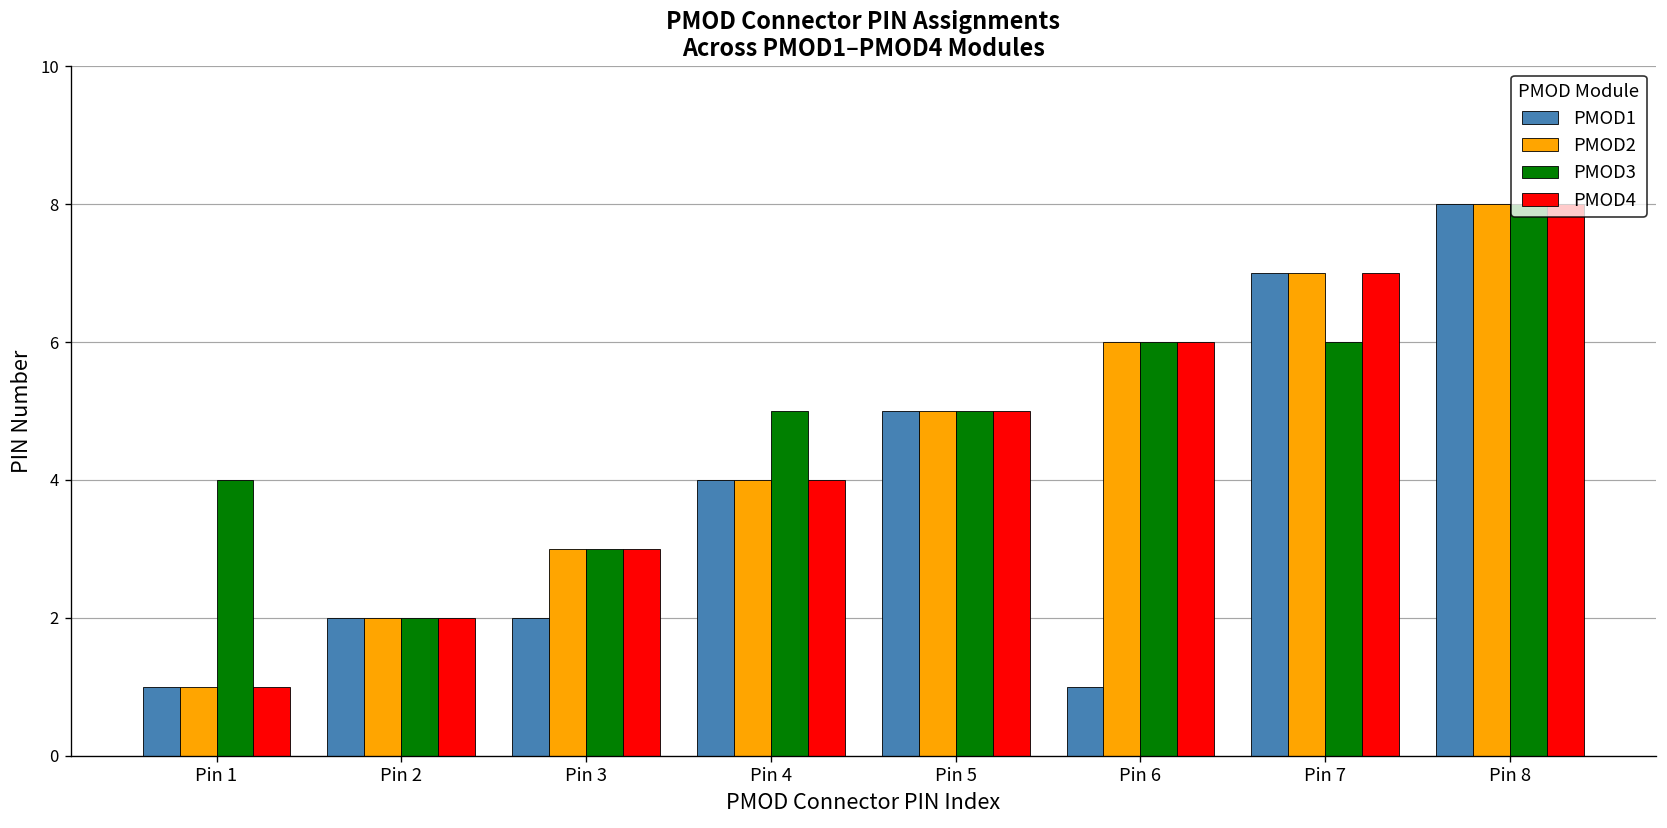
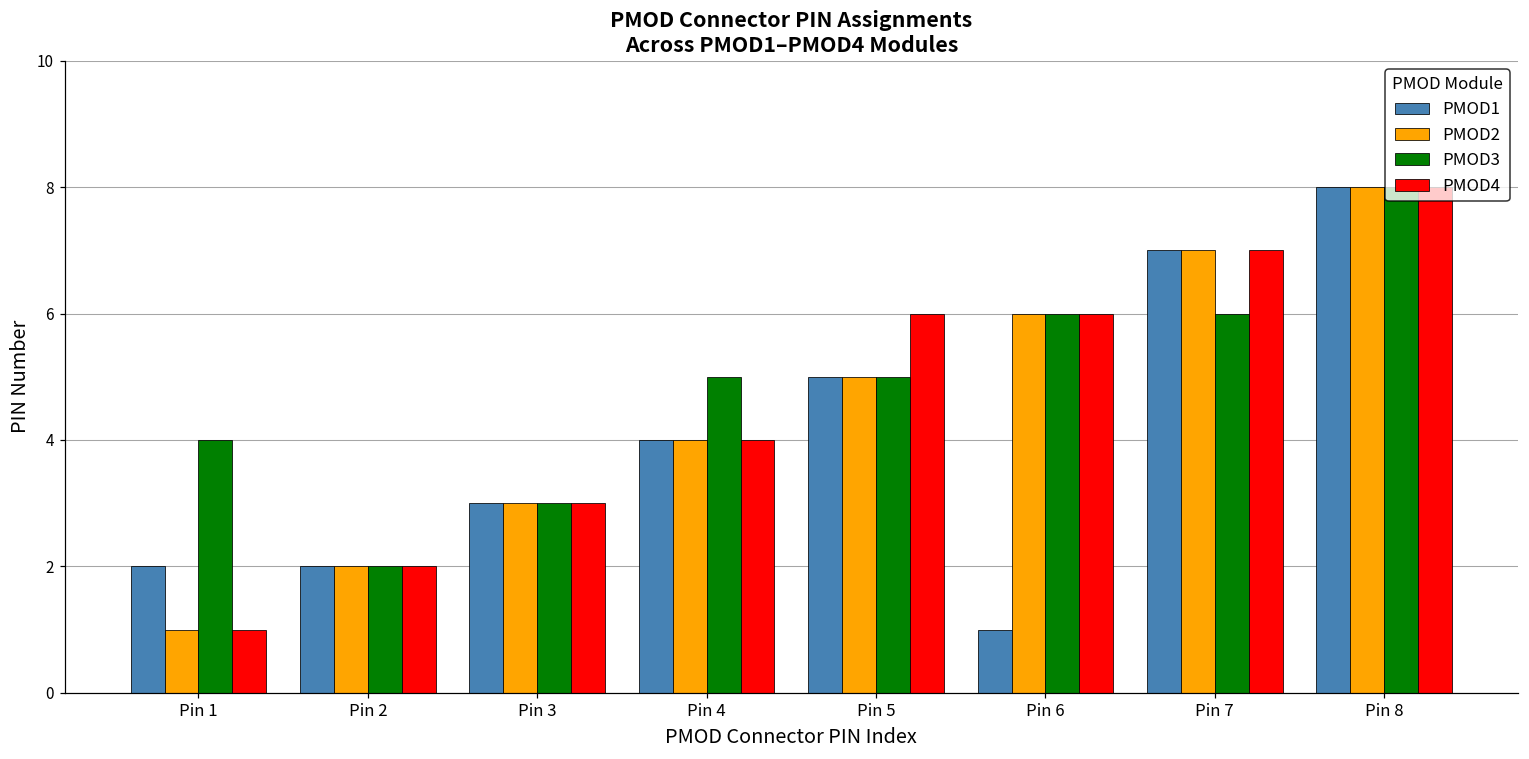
PMOD1, Pin 1: 1 -> 2
PMOD1, Pin 3: 2 -> 3
PMOD4, Pin 5: 5 -> 6
